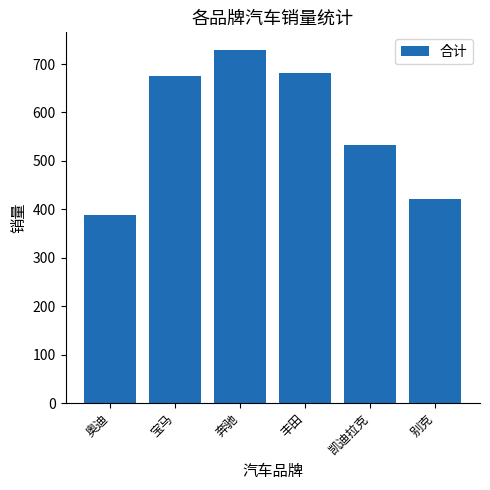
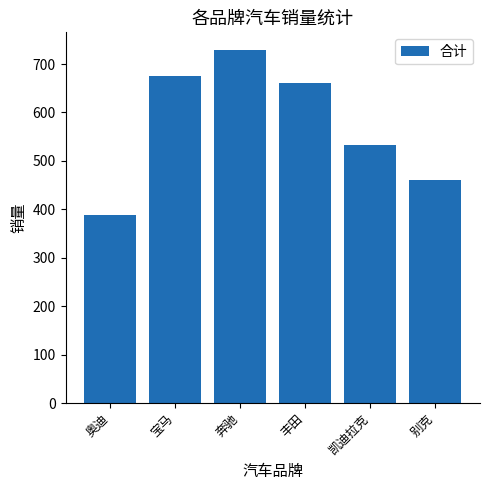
丰田: 680 -> 660
别克: 420 -> 460
